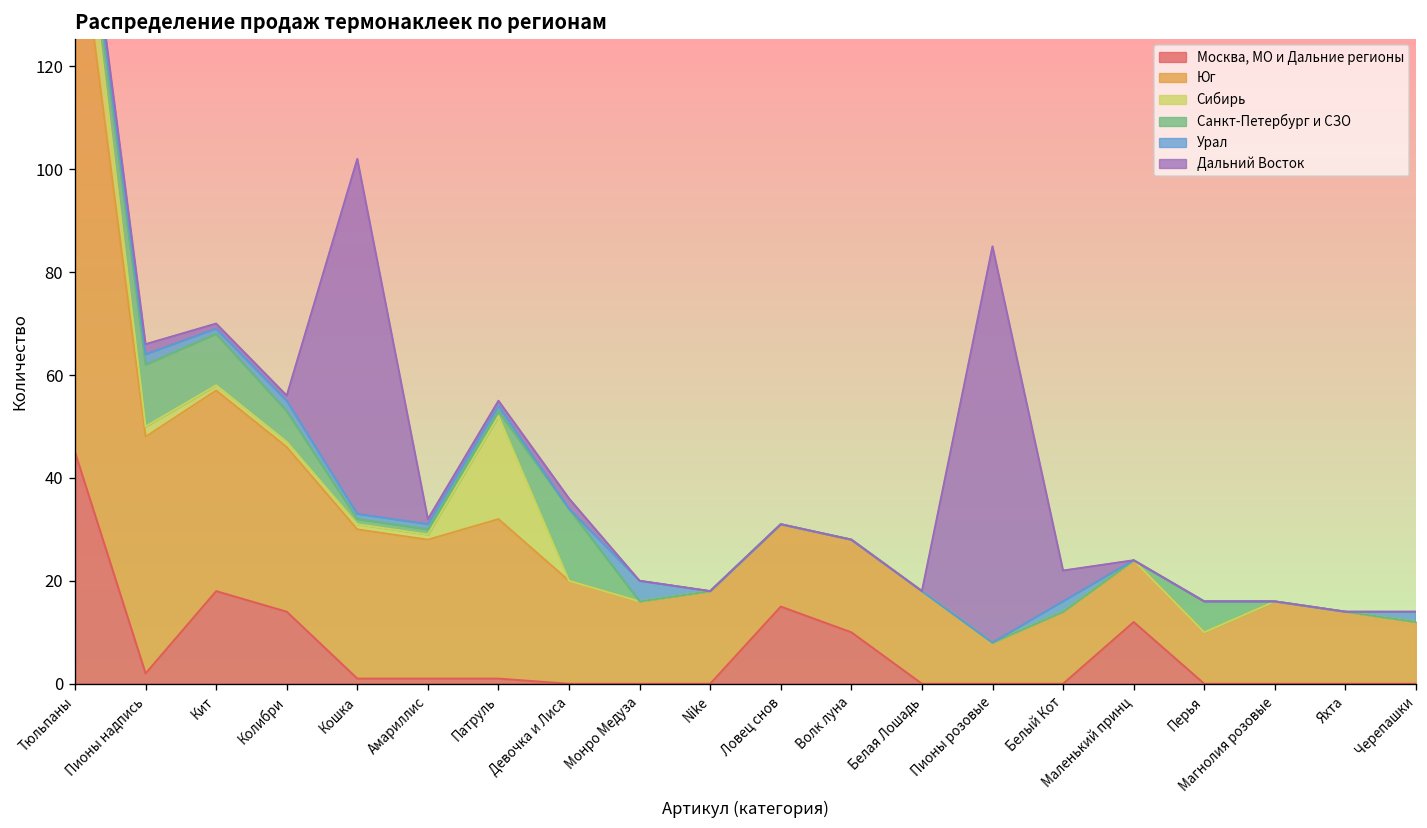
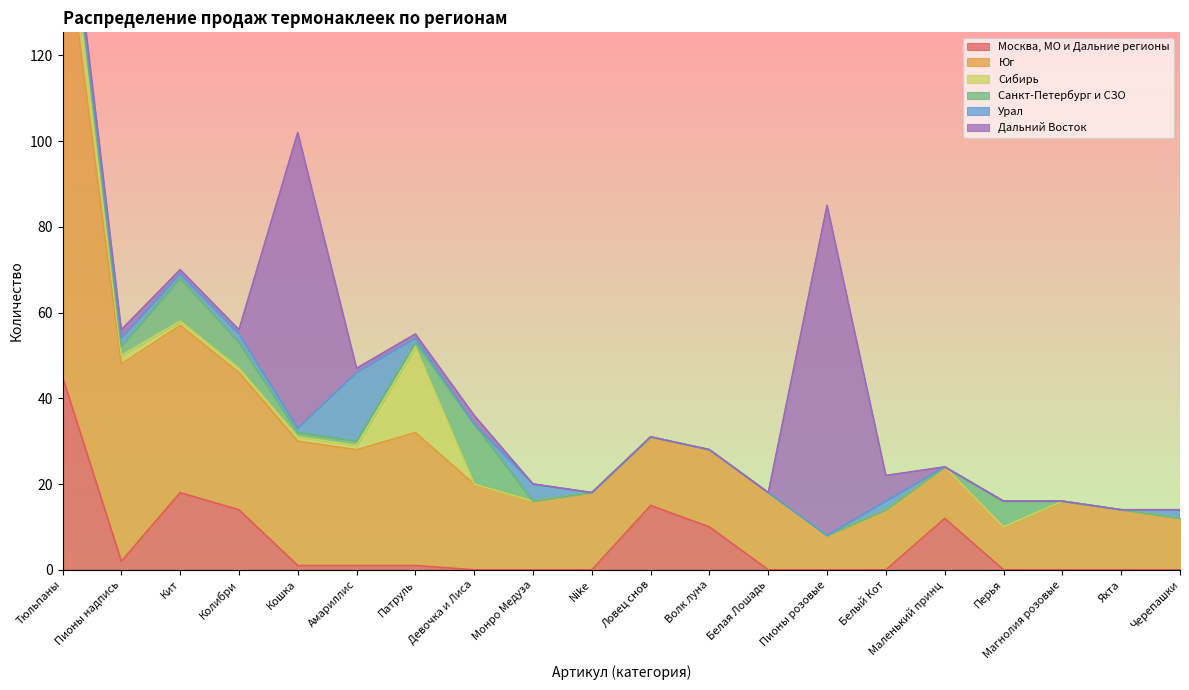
Санкт-Петербург и СЗО, Пионы надпись: 12 -> 2
Урал, Амариллис: 1 -> 16
